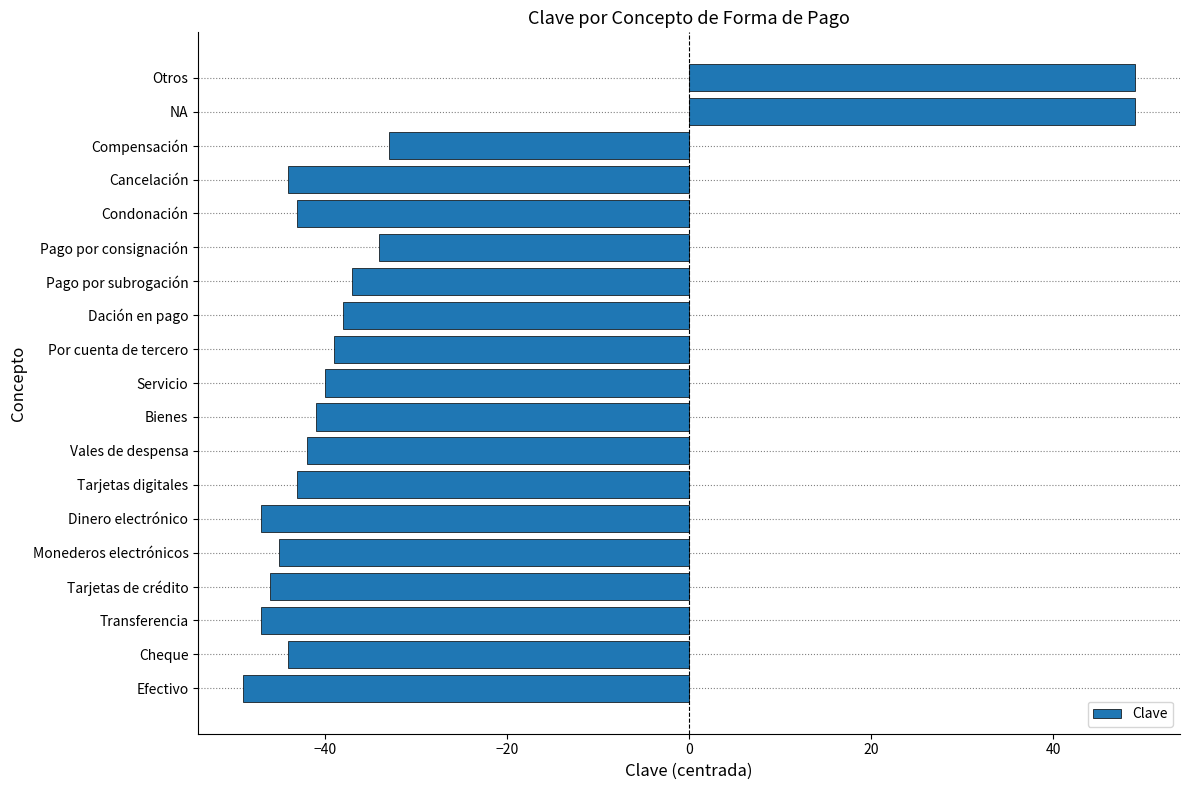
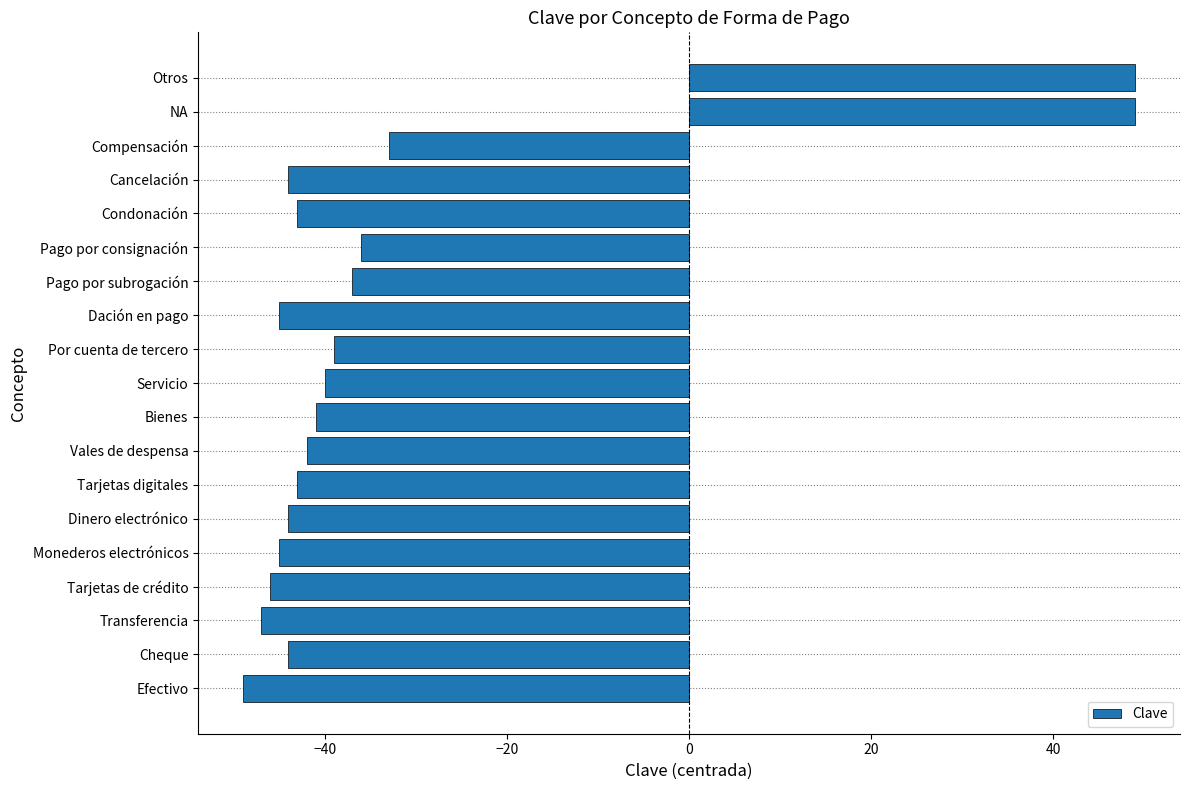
Pago por consignación: -34 -> -36
Dación en pago: -38 -> -45
Dinero electrónico: -47 -> -44
